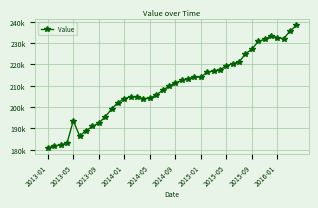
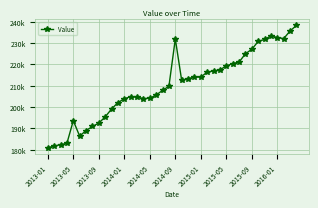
2014-09: 211000 -> 232000
